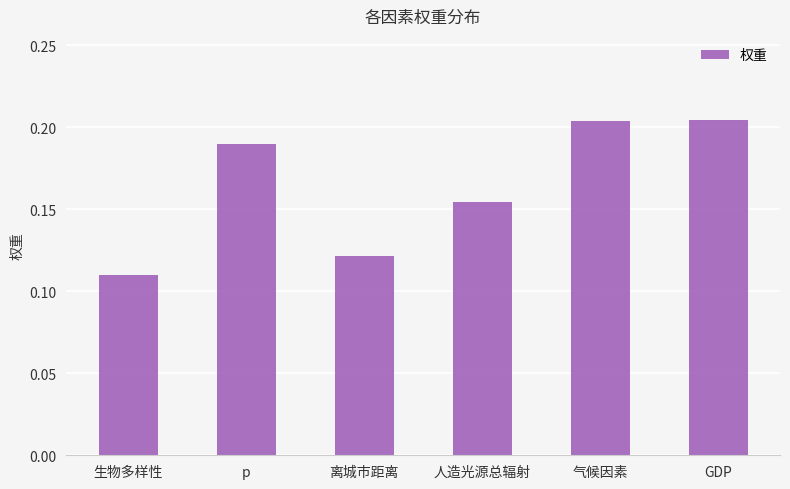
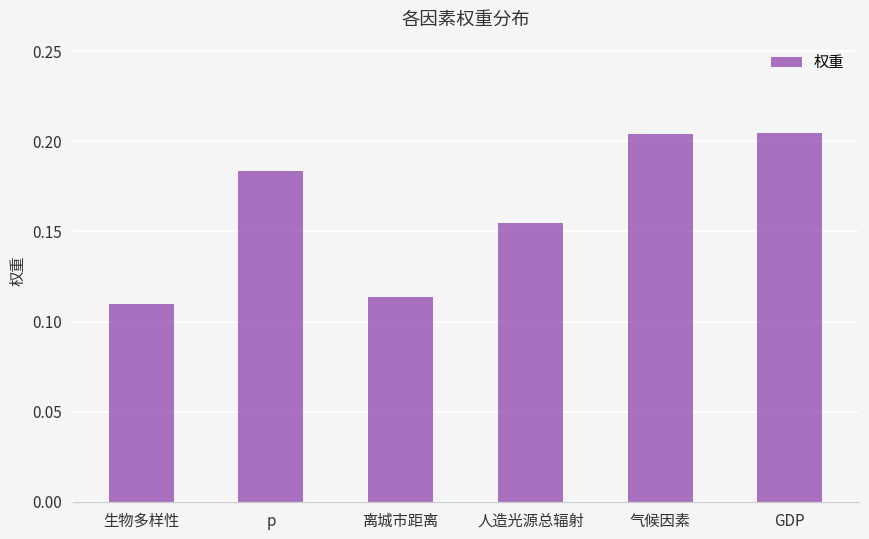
p: 0.190 -> 0.183
离城市距离: 0.121 -> 0.114
